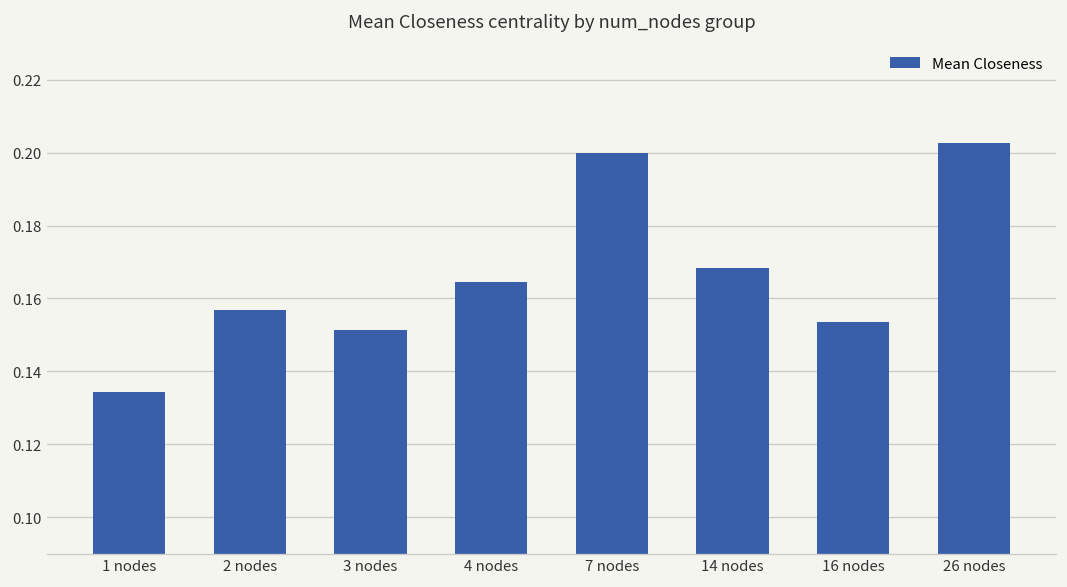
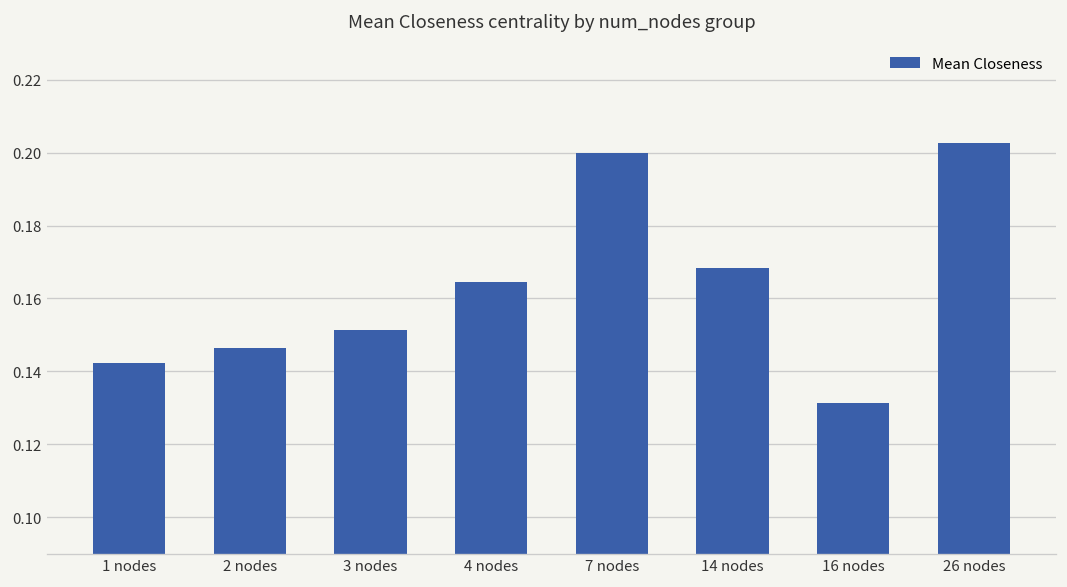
1 nodes: 0.134 -> 0.142
2 nodes: 0.157 -> 0.146
16 nodes: 0.153 -> 0.131
